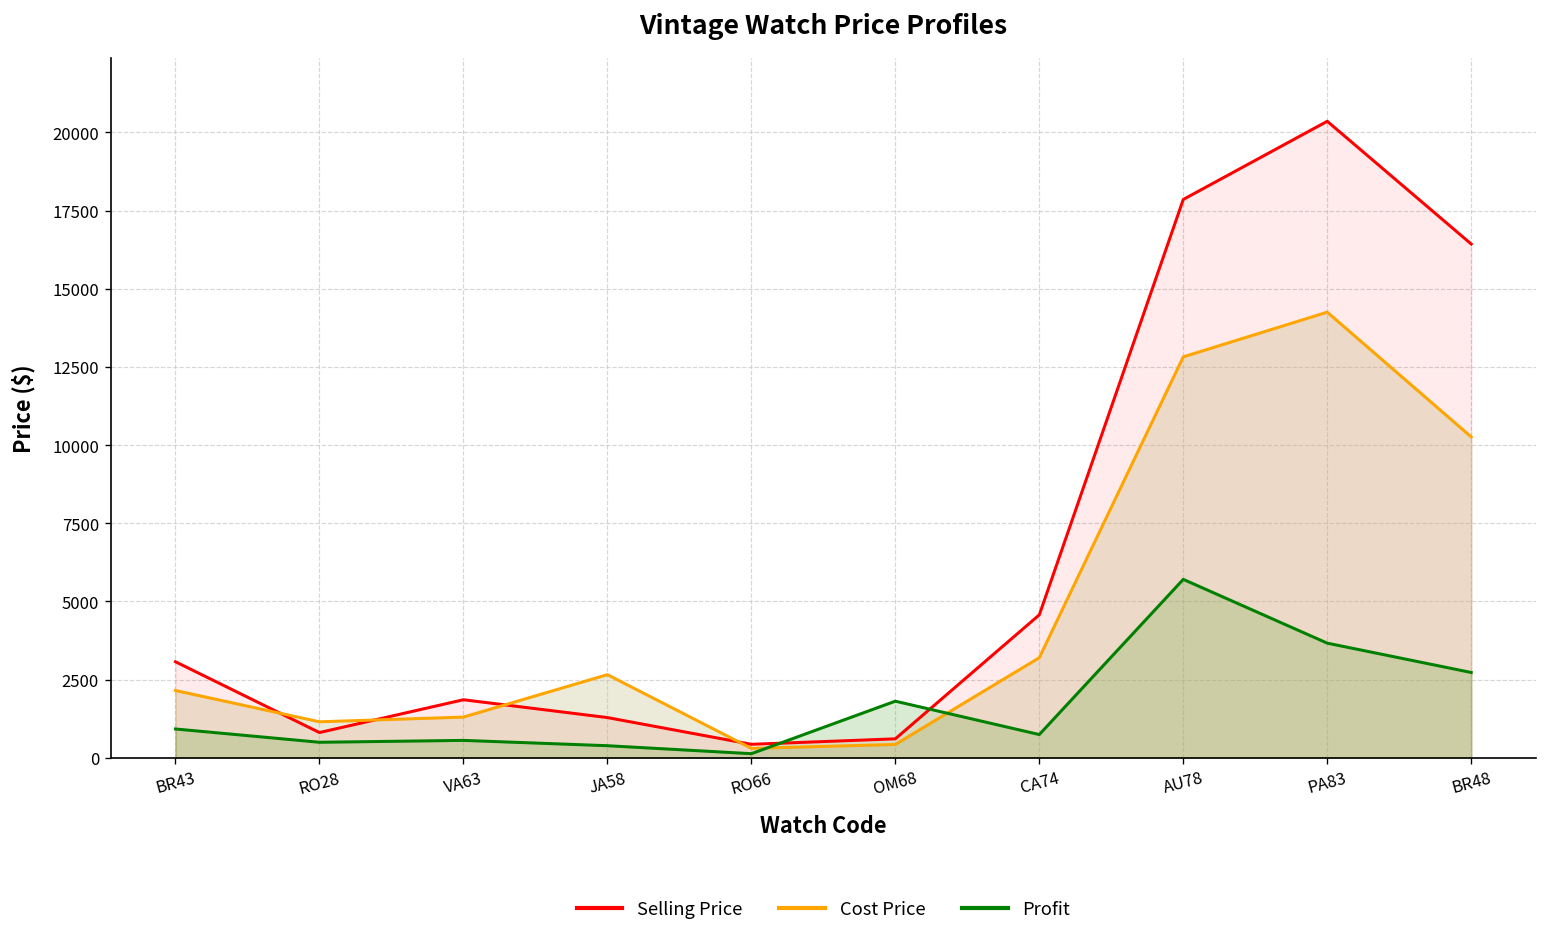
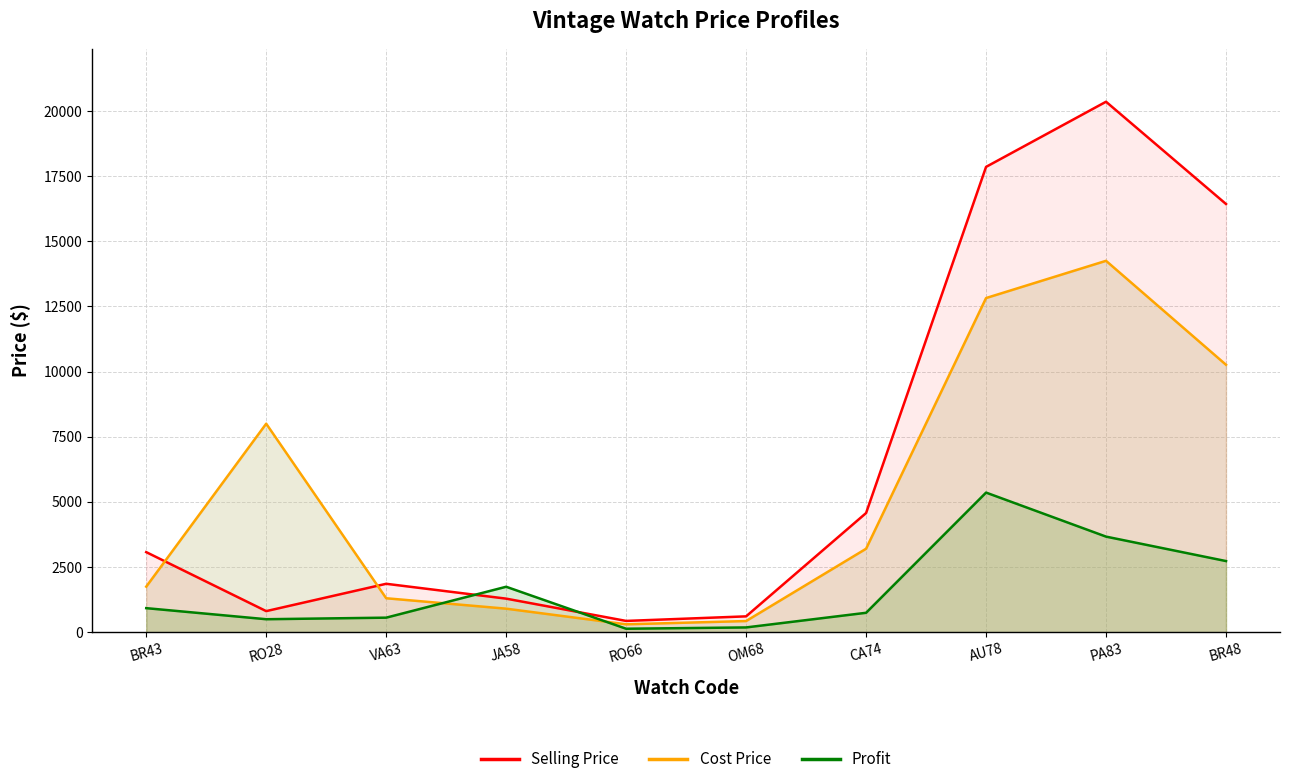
Cost Price, BR43: 2200 -> 1700
Cost Price, RO28: 1200 -> 8000
Cost Price, JA58: 2700 -> 900
Profit, JA58: 400 -> 1700
Profit, OM68: 1800 -> 200
Profit, AU78: 5700 -> 5400
